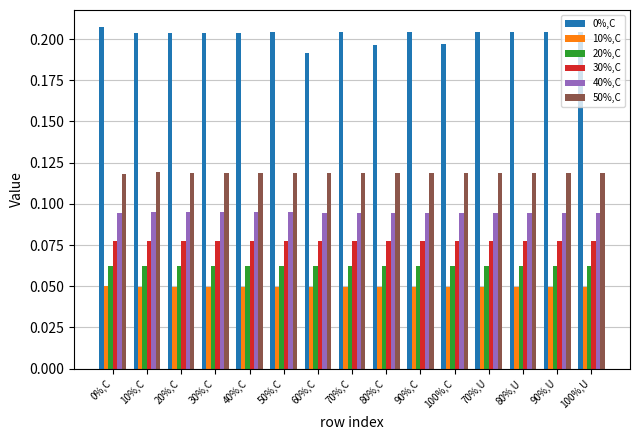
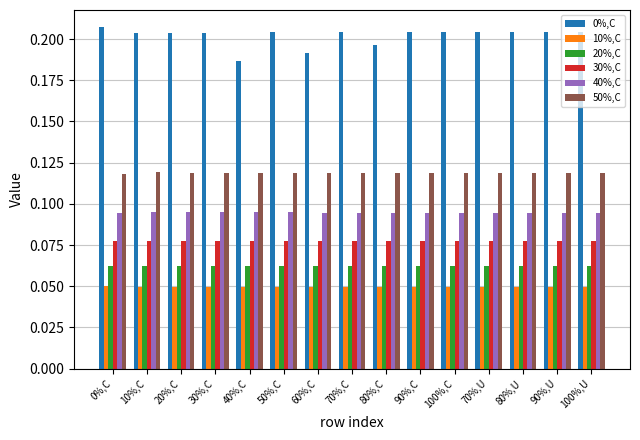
0%,C, 40%,C: 0.204 -> 0.187
0%,C, 100%,C: 0.197 -> 0.204
